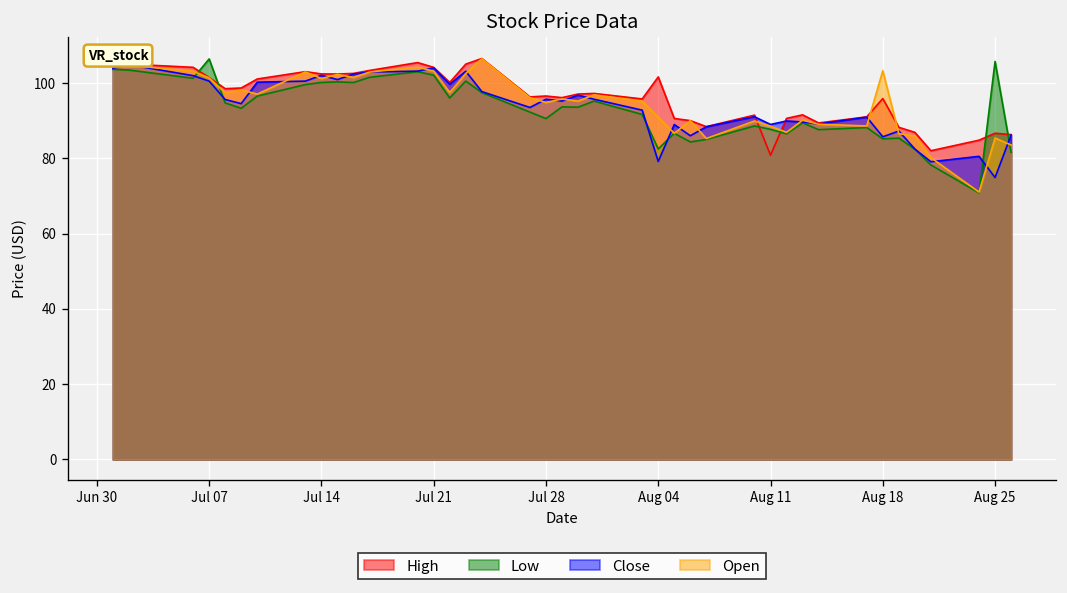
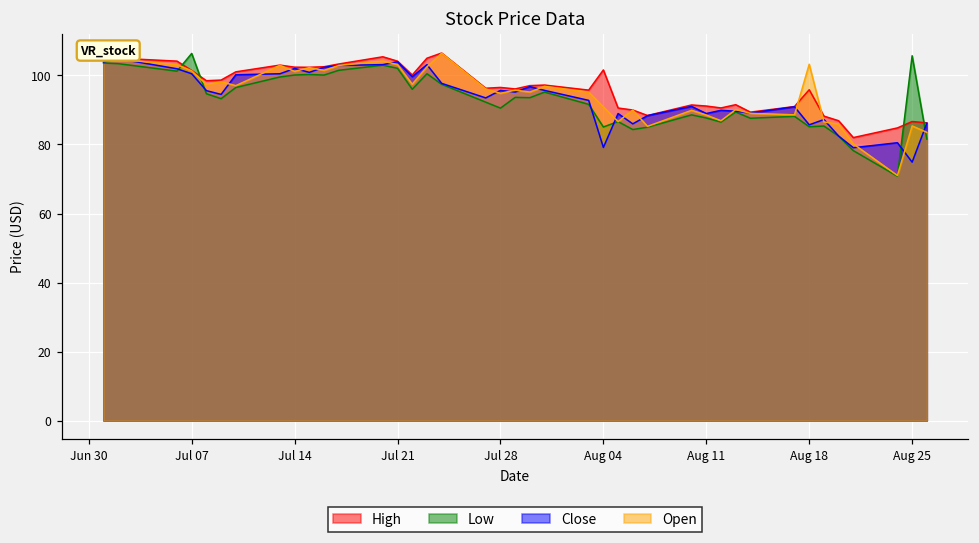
Low, Aug 04: 82 -> 85
High, Aug 11: 81 -> 91
